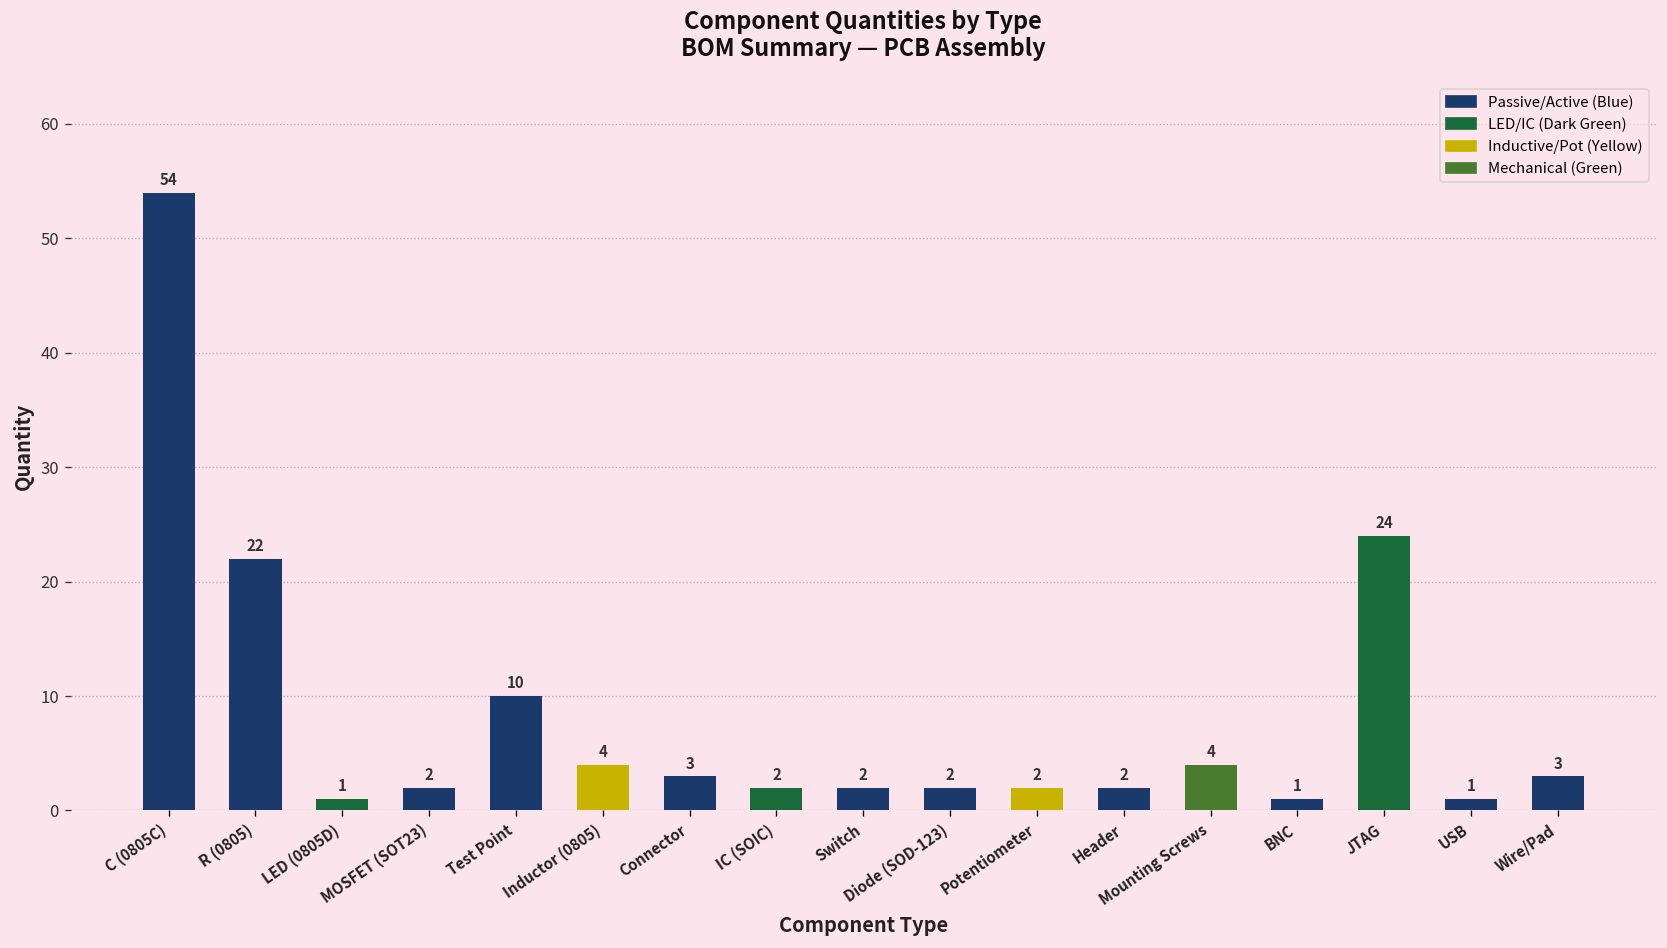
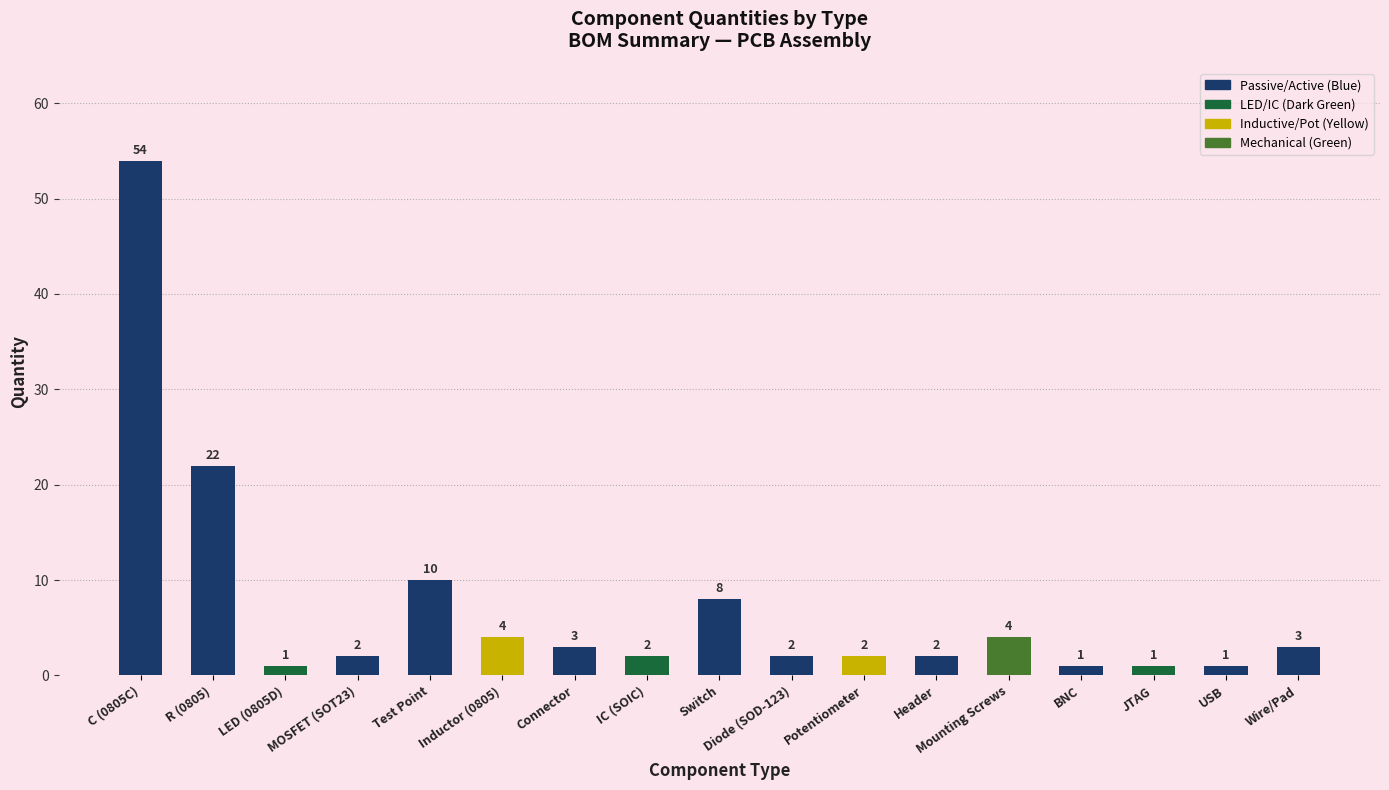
Switch: 2 -> 8
JTAG: 24 -> 1
